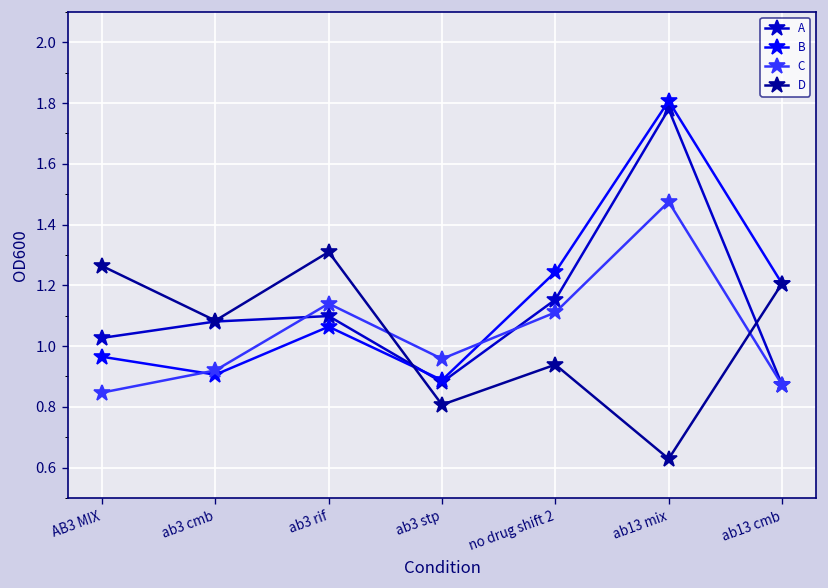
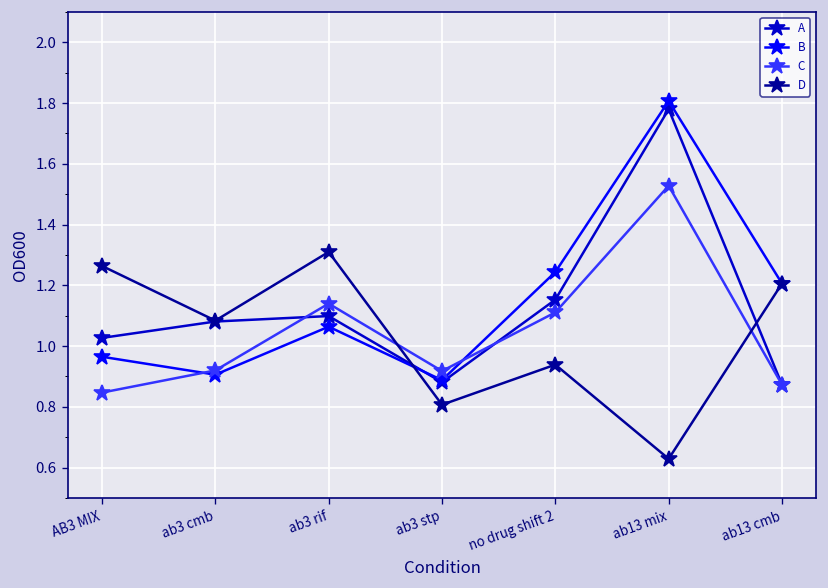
C, ab3 stp: 0.96 -> 0.92
C, ab13 mix: 1.48 -> 1.53
